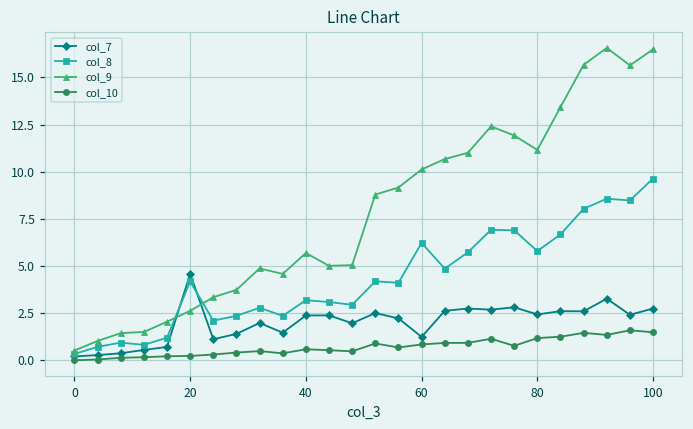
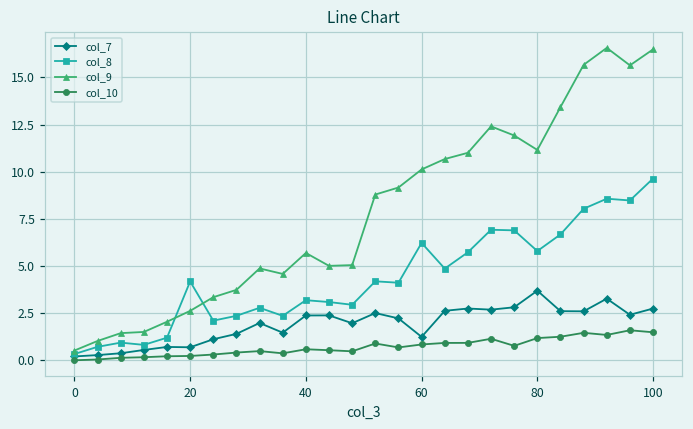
col_7, 20: 4.6 -> 0.7
col_7, 80: 2.4 -> 3.7
